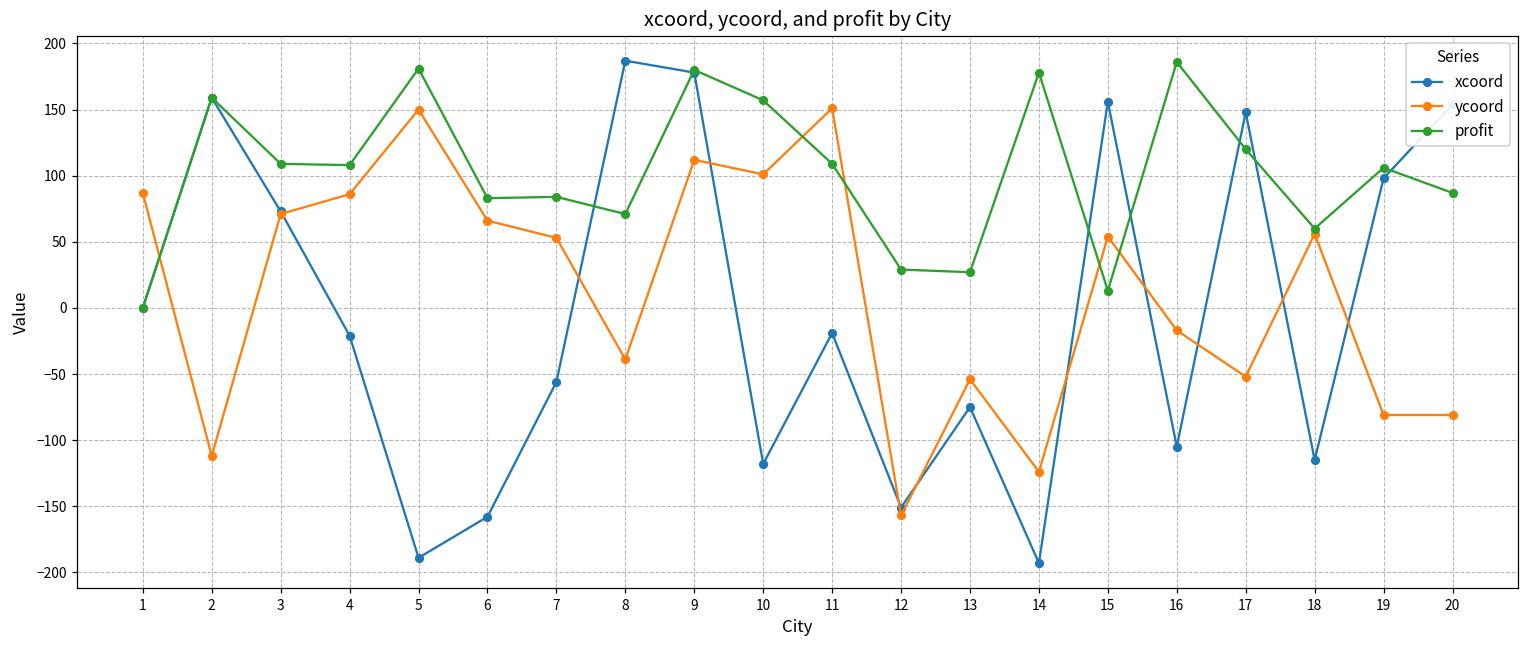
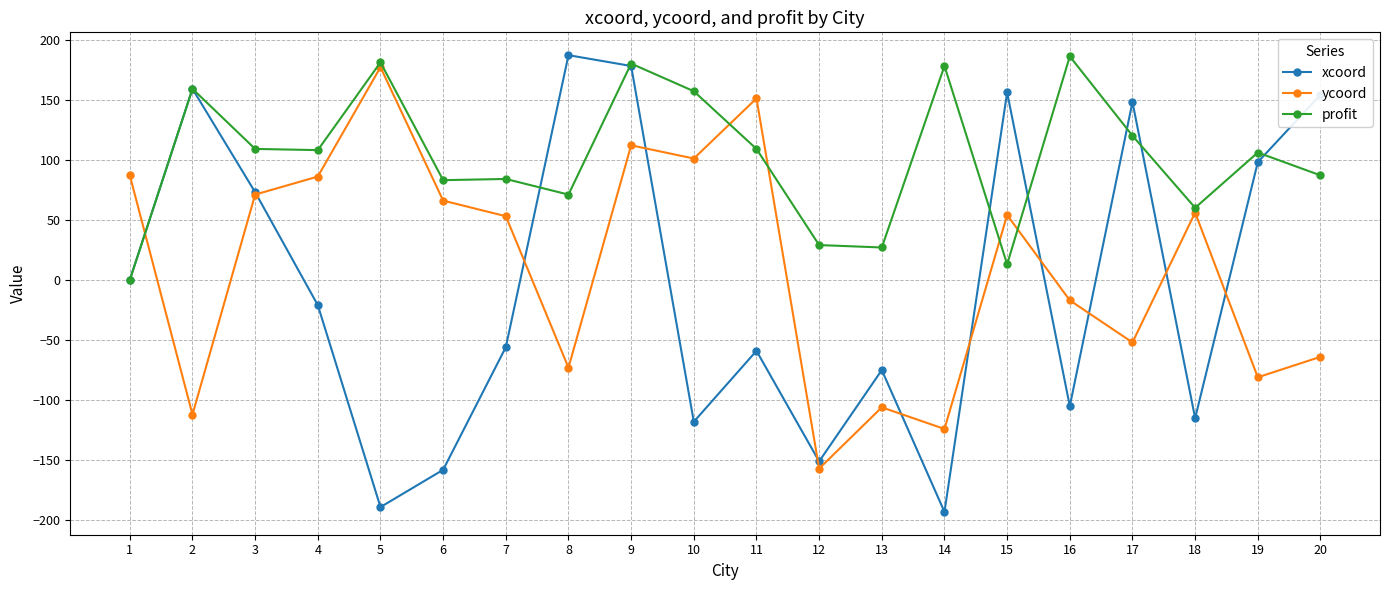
ycoord, 5: 150 -> 177
ycoord, 8: -39 -> -73
xcoord, 11: -19 -> -59
ycoord, 13: -54 -> -106
ycoord, 20: -81 -> -64
